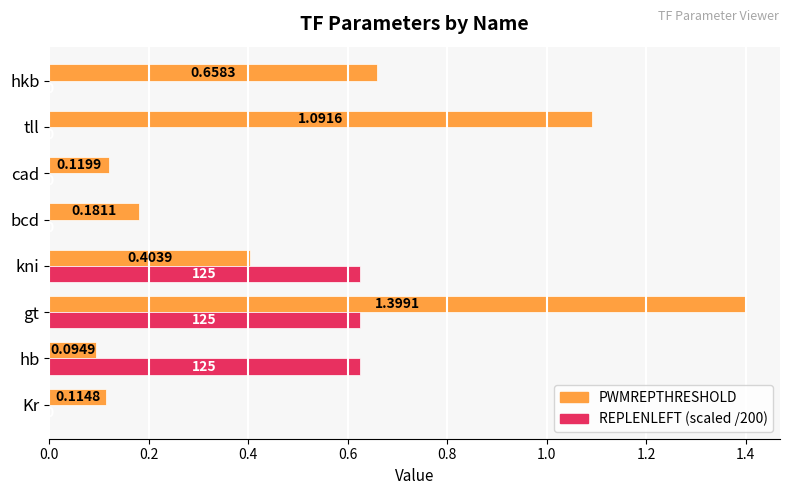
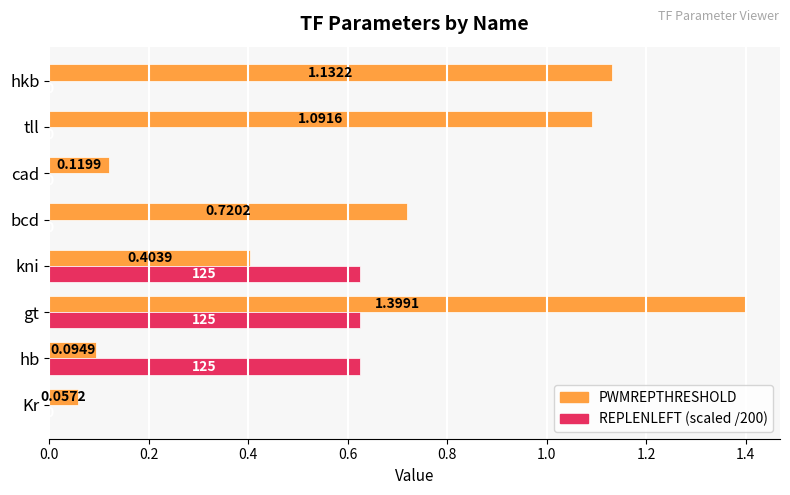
PWMREPTHRESHOLD, hkb: 0.6583 -> 1.1322
PWMREPTHRESHOLD, bcd: 0.1811 -> 0.7202
PWMREPTHRESHOLD, Kr: 0.1148 -> 0.0572
